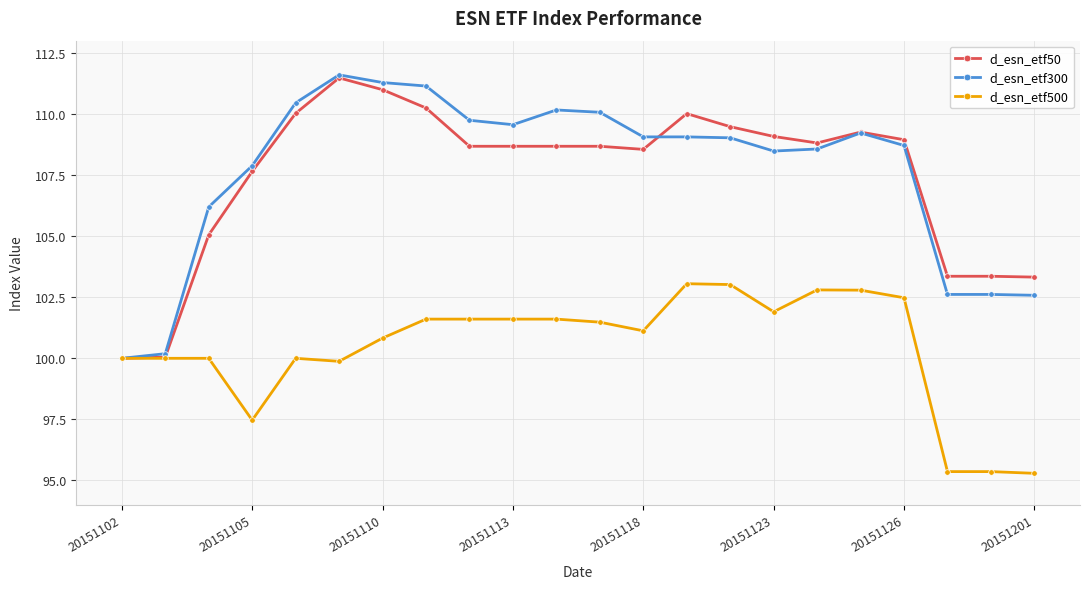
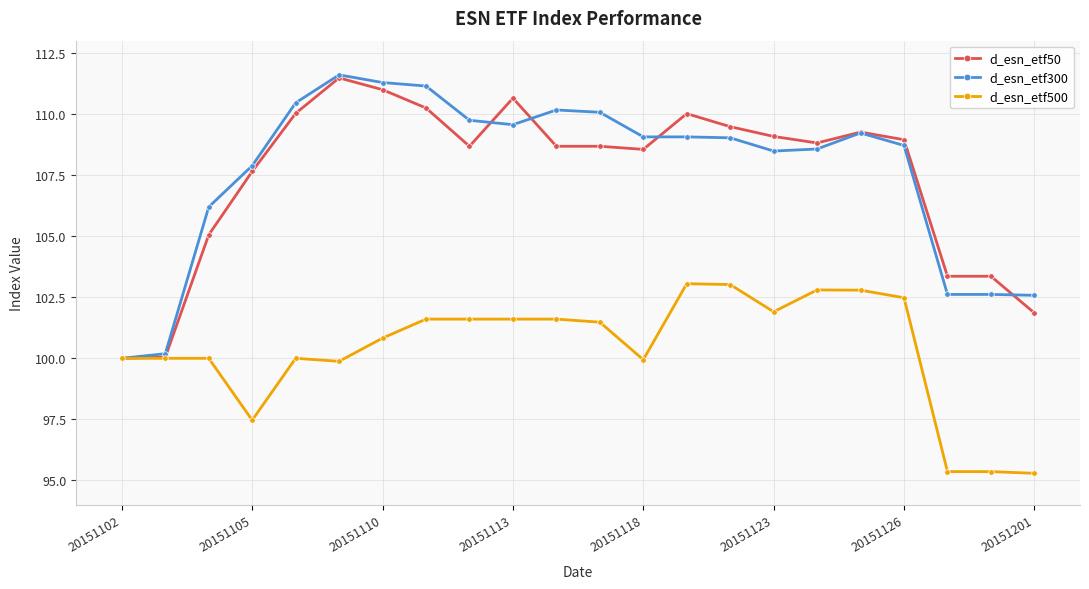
d_esn_etf50, 20151113: 108.7 -> 110.6
d_esn_etf500, 20151118: 101.1 -> 99.9
d_esn_etf50, 20151201: 103.3 -> 101.9
